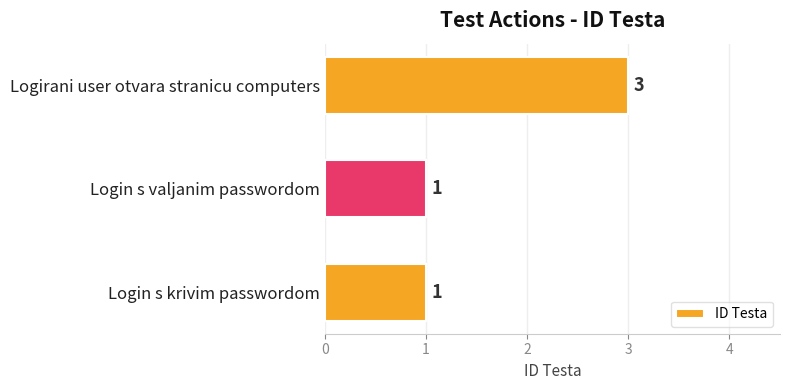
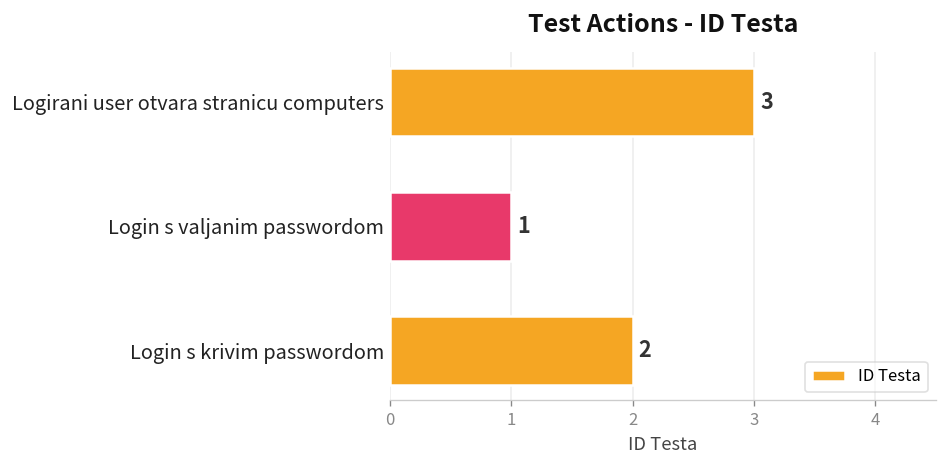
Login s krivim passwordom: 1 -> 2
